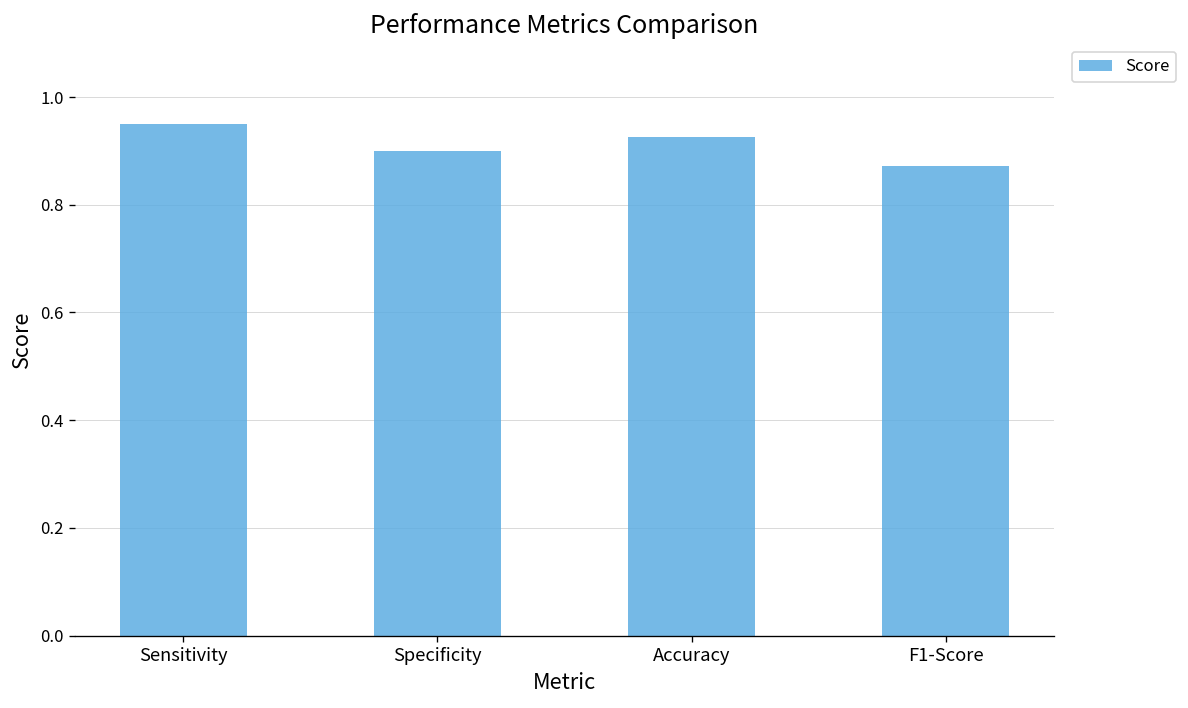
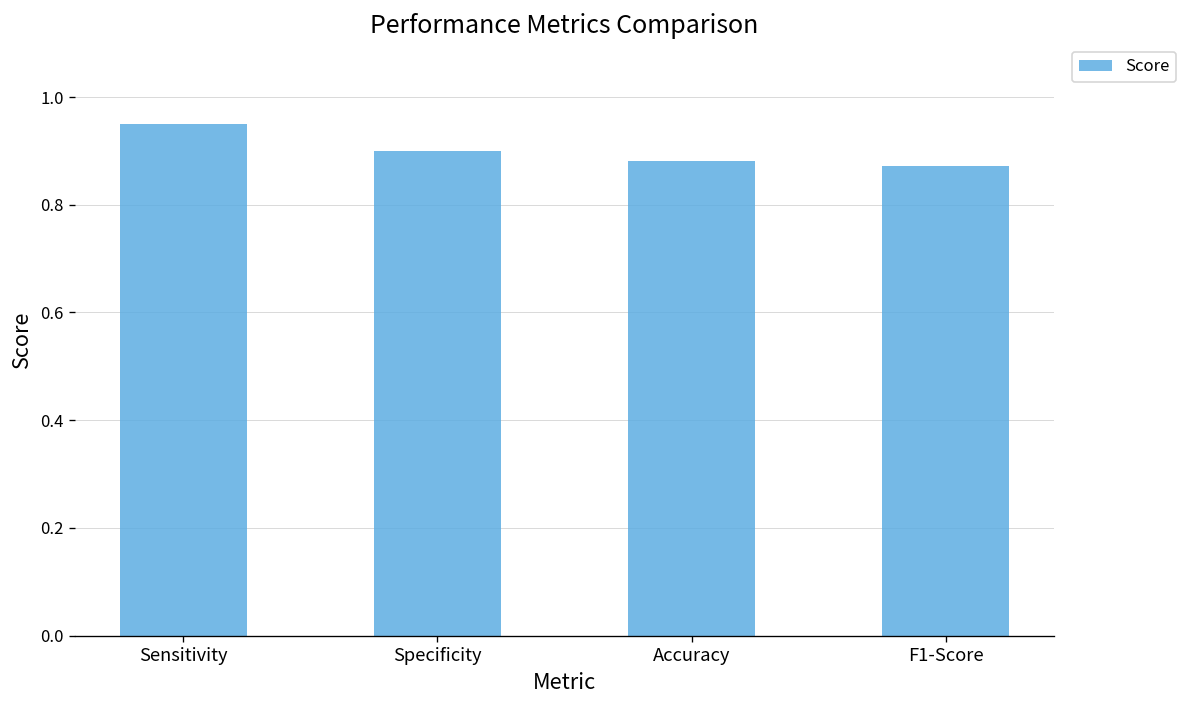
Accuracy: 0.93 -> 0.88
